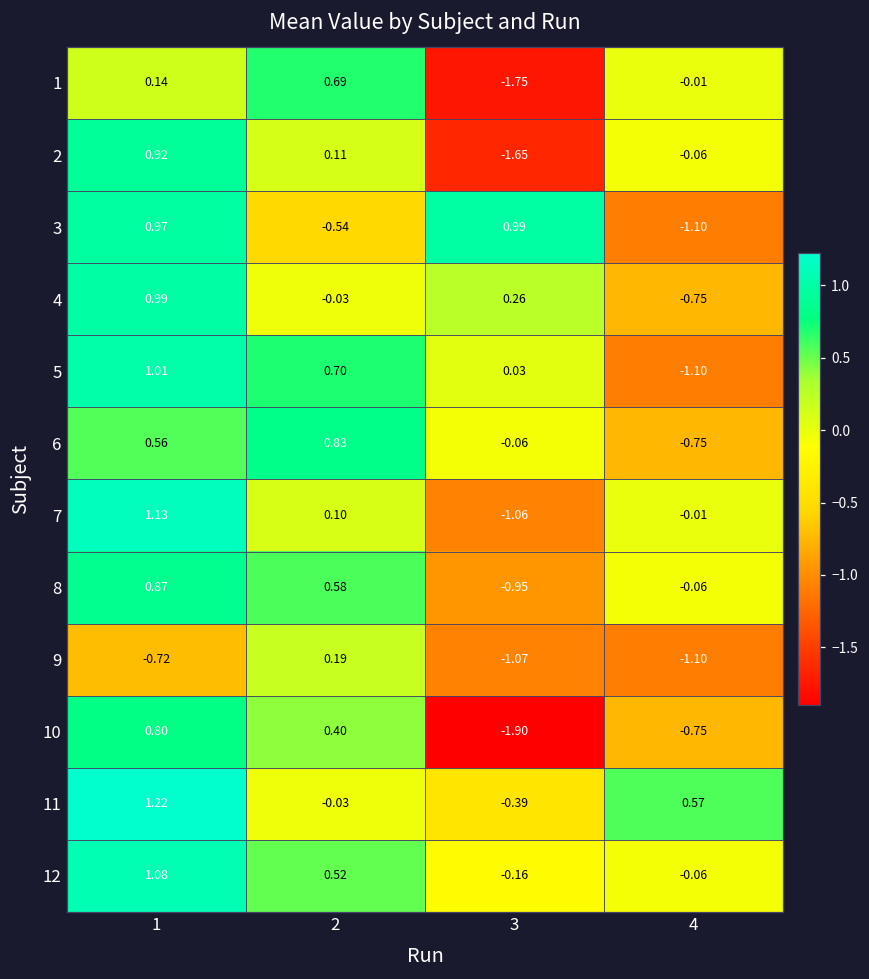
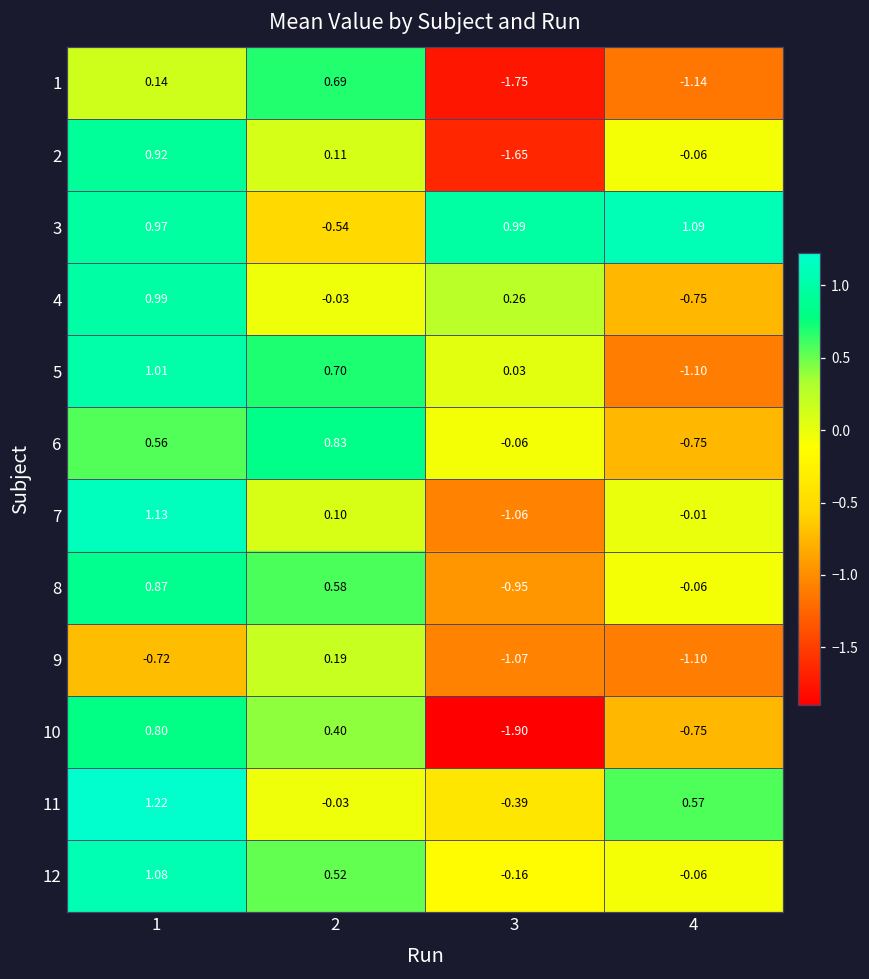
1, 4: -0.01 -> -1.14
3, 4: -1.10 -> 1.09
